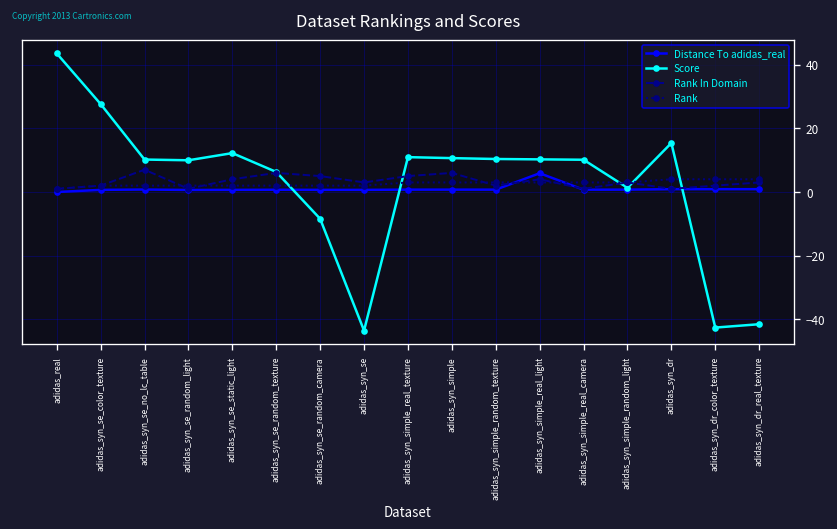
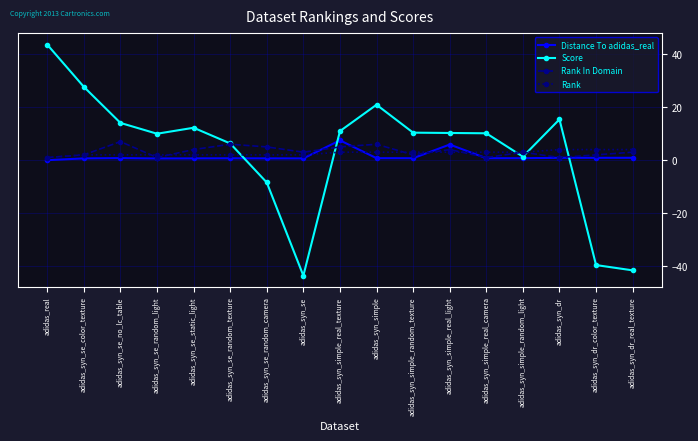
Score, adidas_syn_se_no_lc_table: 10 -> 14
Distance To adidas_real, adidas_syn_simple_real_texture: 1 -> 7
Score, adidas_syn_simple: 11 -> 21
Score, adidas_syn_dr_color_texture: -43 -> -40
